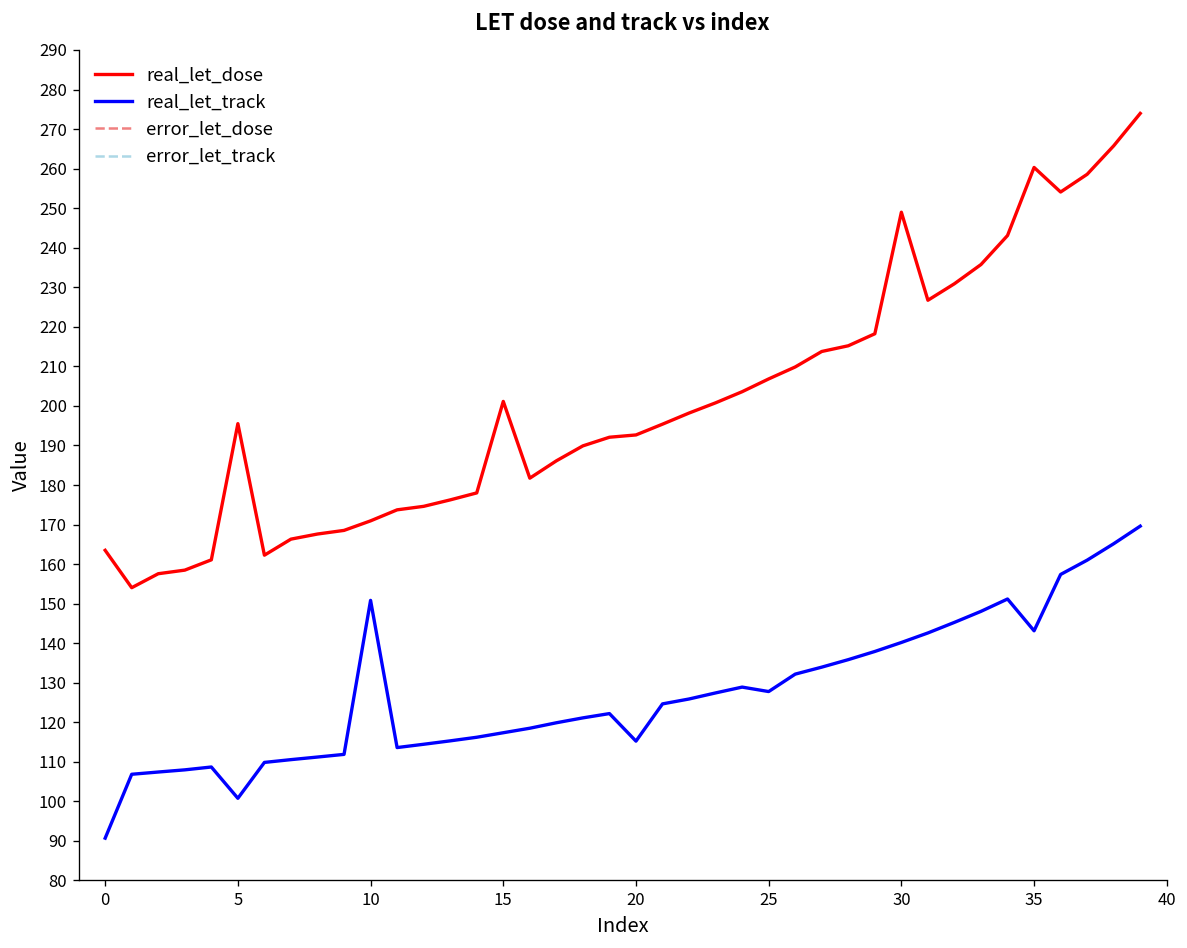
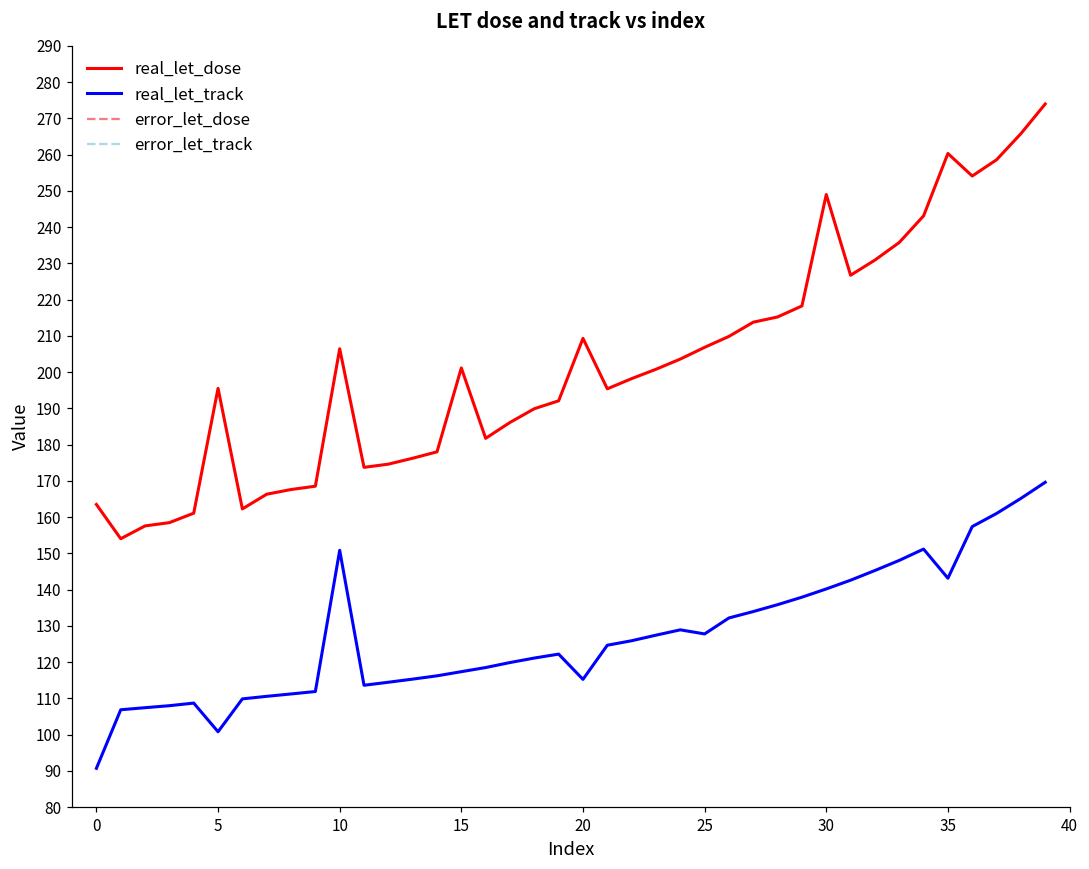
real_let_dose, 10: 171 -> 206
real_let_dose, 20: 193 -> 209
